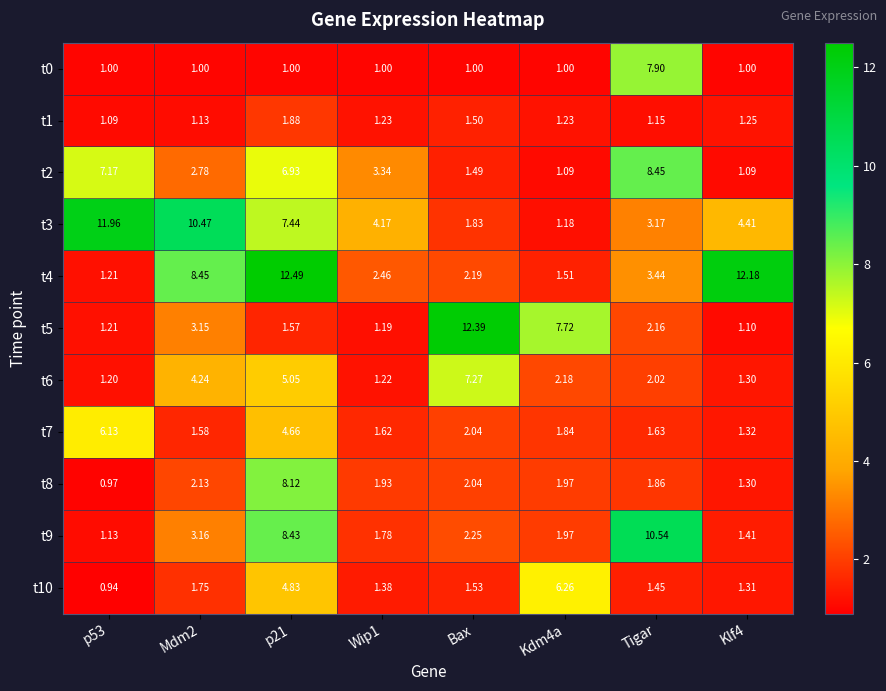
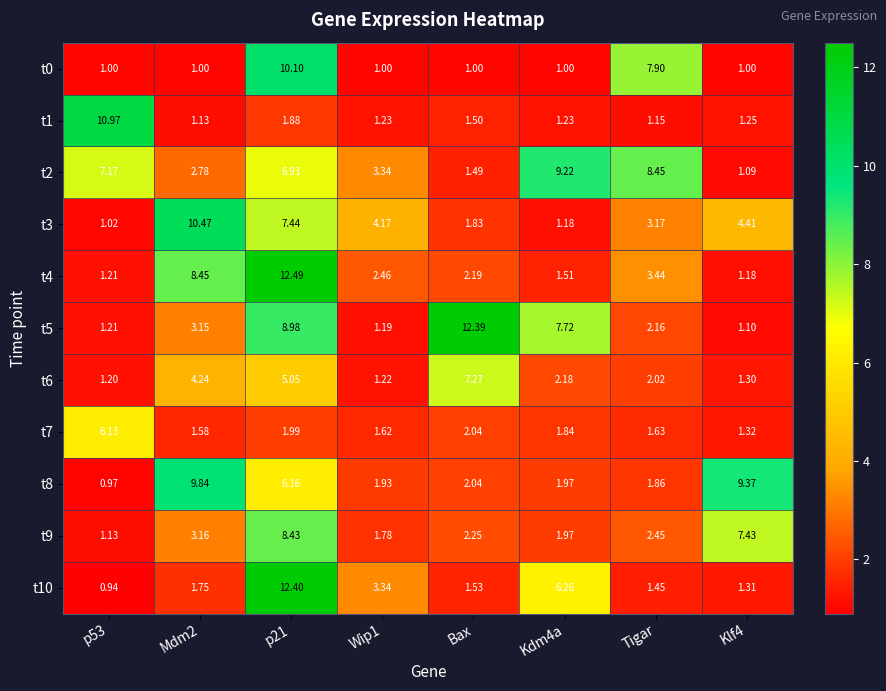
t0, p21: 1.00 -> 10.10
t1, p53: 1.09 -> 10.97
t2, Kdm4a: 1.09 -> 9.22
t3, p53: 11.96 -> 1.02
t4, Klf4: 12.18 -> 1.18
t5, p21: 1.57 -> 8.98
t7, p21: 4.66 -> 1.99
t8, Mdm2: 2.13 -> 9.84
t8, p21: 8.12 -> 6.16
t8, Klf4: 1.30 -> 9.37
t9, Tigar: 10.54 -> 2.45
t9, Klf4: 1.41 -> 7.43
t10, p21: 4.83 -> 12.40
t10, Wip1: 1.38 -> 3.34
